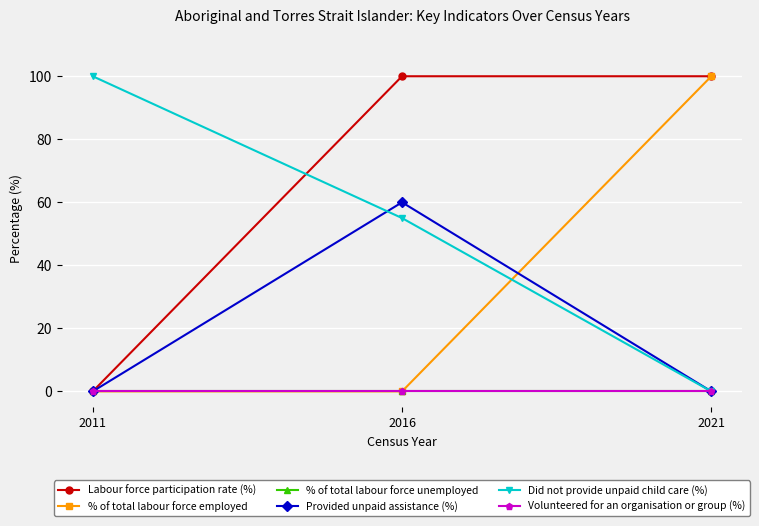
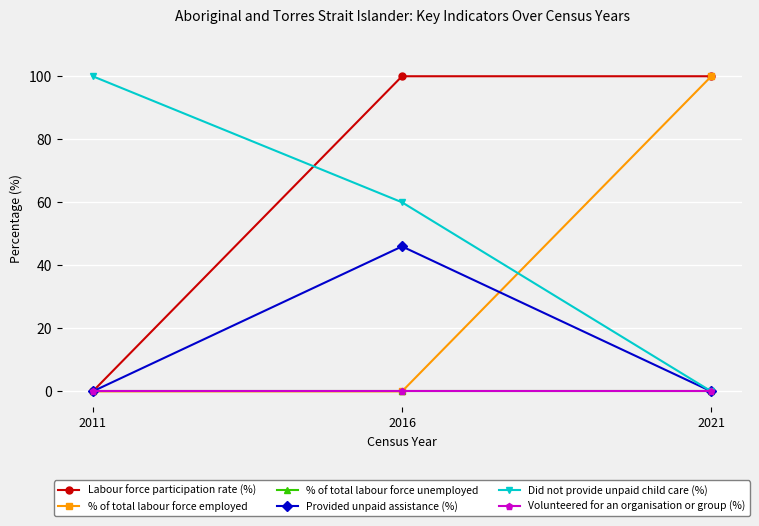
Provided unpaid assistance (%), 2016: 60 -> 46
Did not provide unpaid child care (%), 2016: 55 -> 60
